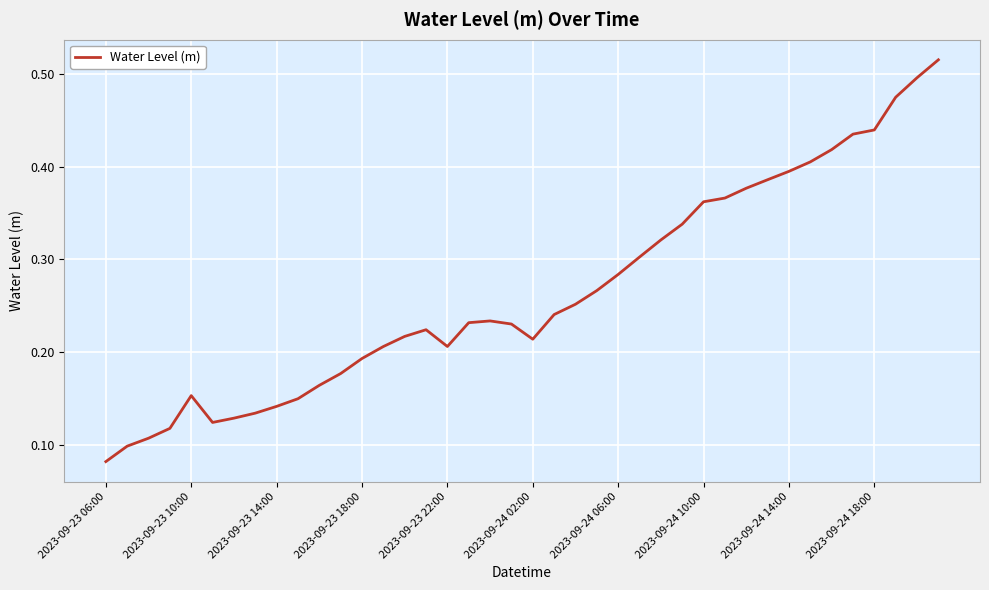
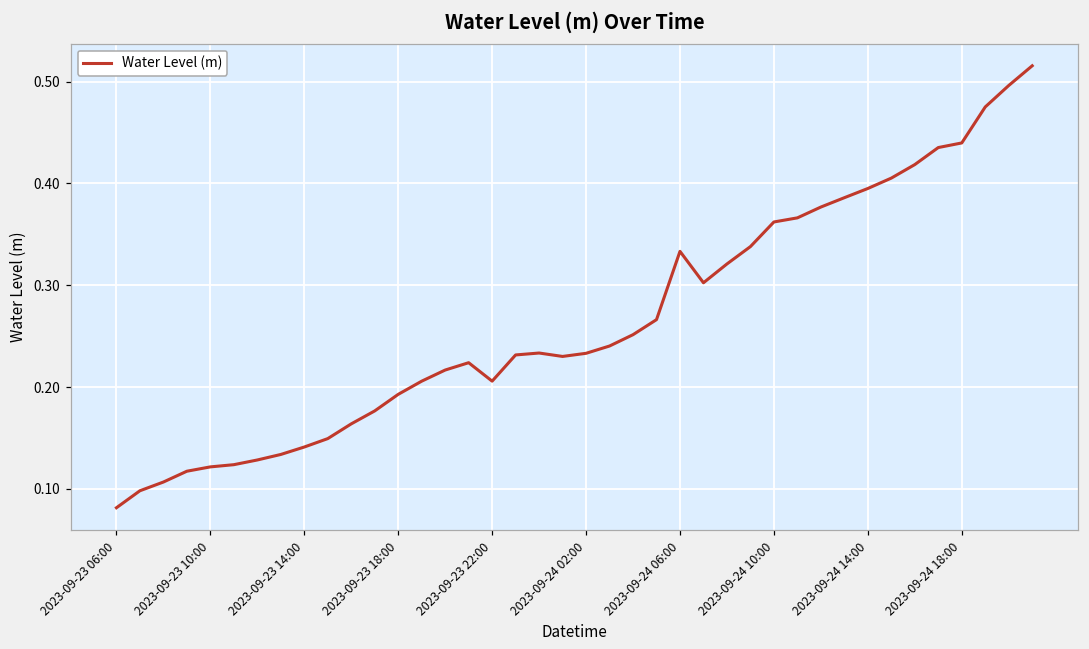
2023-09-23 10:00: 0.15 -> 0.12
2023-09-24 02:00: 0.21 -> 0.23
2023-09-24 06:00: 0.28 -> 0.33
